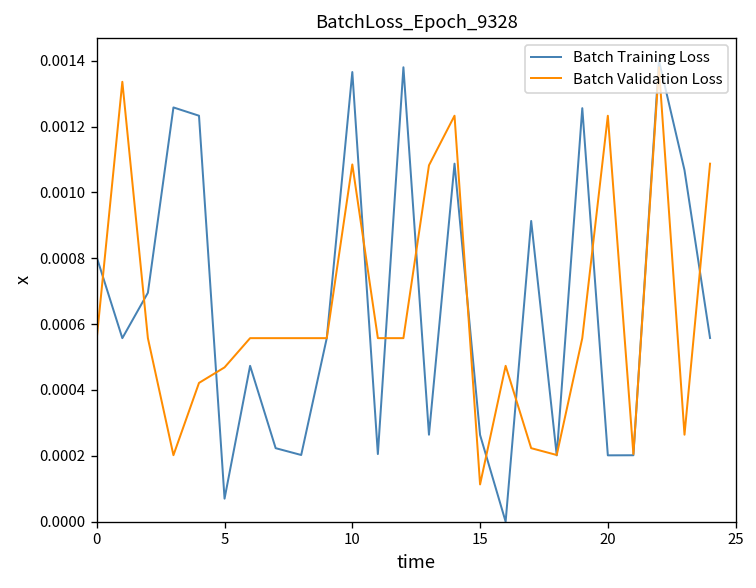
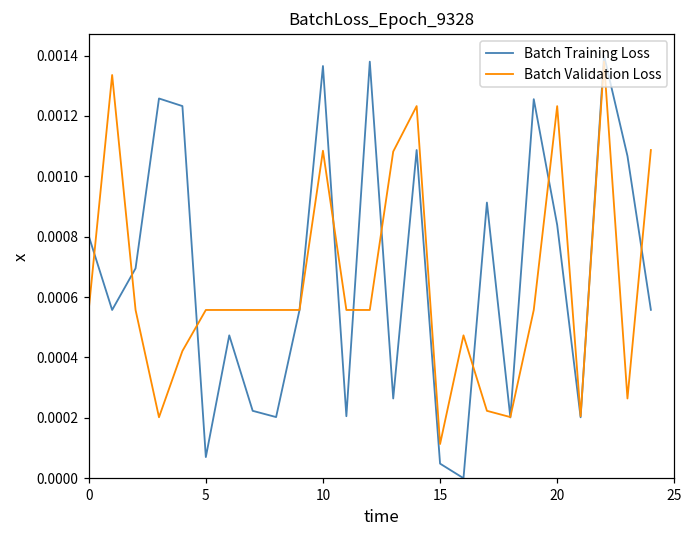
Batch Validation Loss, 5: 0.00047 -> 0.00056
Batch Training Loss, 15: 0.00026 -> 0.00005
Batch Training Loss, 20: 0.00020 -> 0.00084
